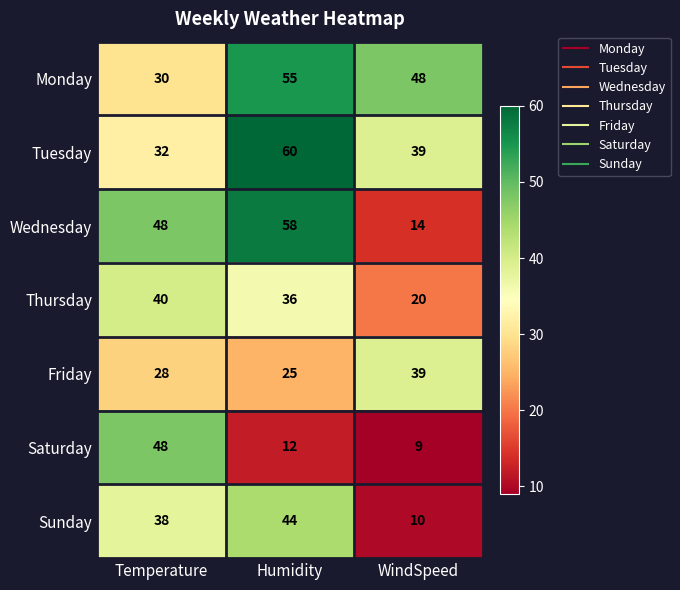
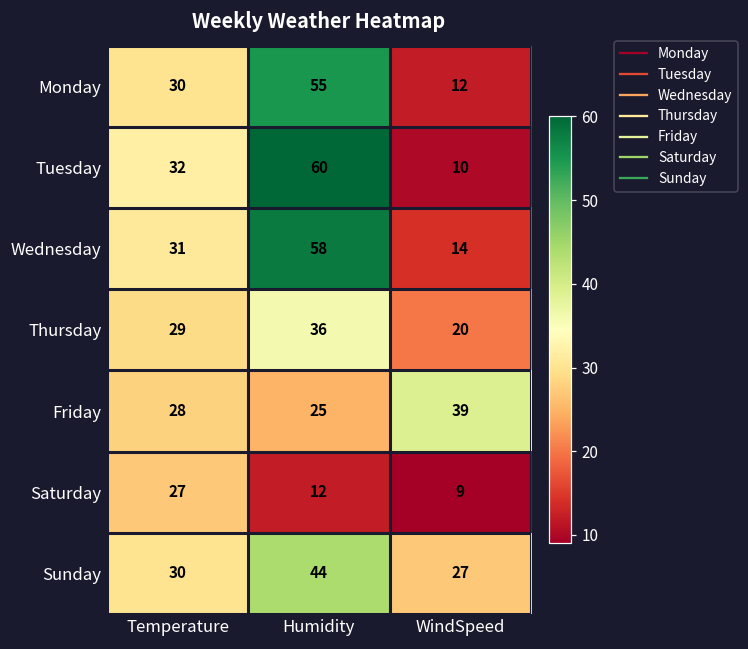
Monday, WindSpeed: 48 -> 12
Tuesday, WindSpeed: 39 -> 10
Wednesday, Temperature: 48 -> 31
Thursday, Temperature: 40 -> 29
Saturday, Temperature: 48 -> 27
Sunday, Temperature: 38 -> 30
Sunday, WindSpeed: 10 -> 27
